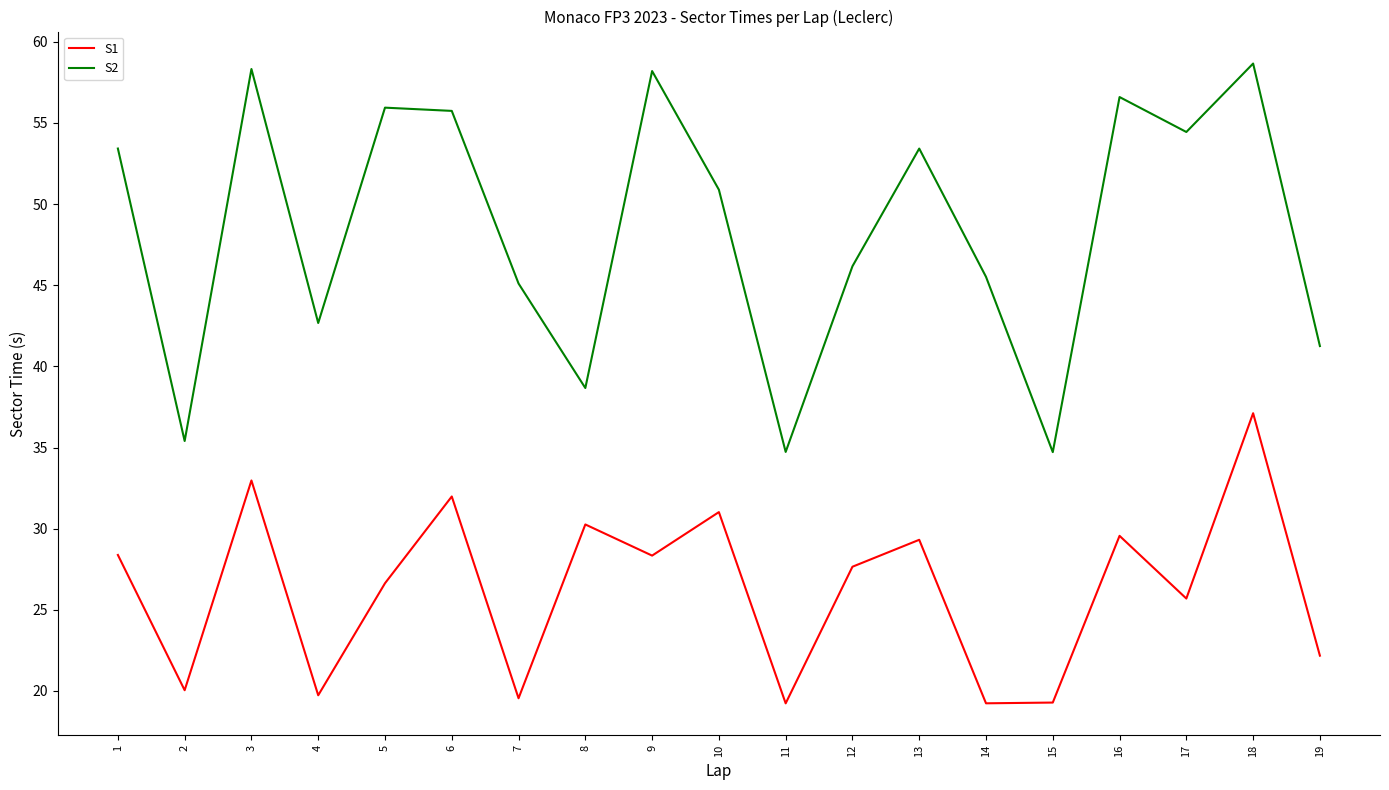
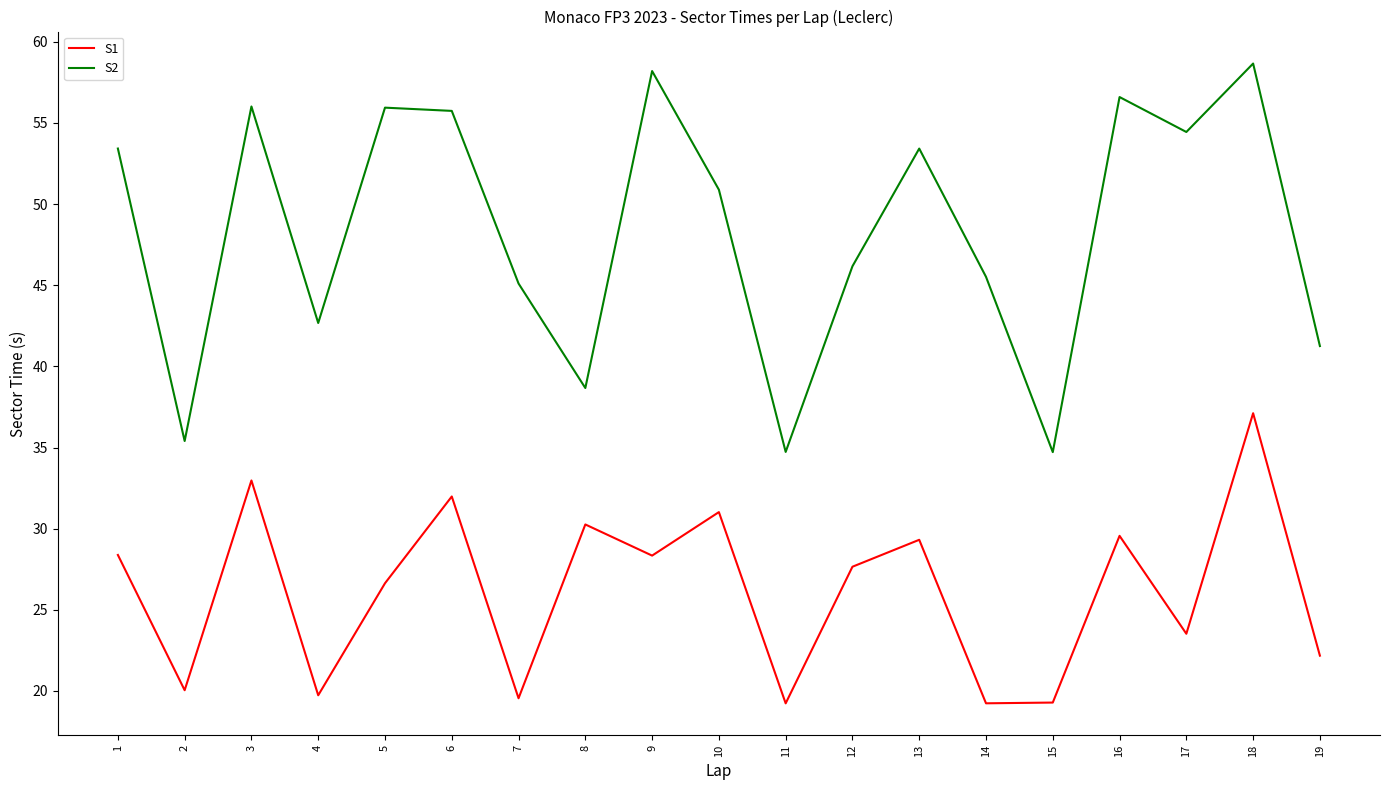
S2, 3: 58.3 -> 56.0
S1, 17: 25.7 -> 23.5
